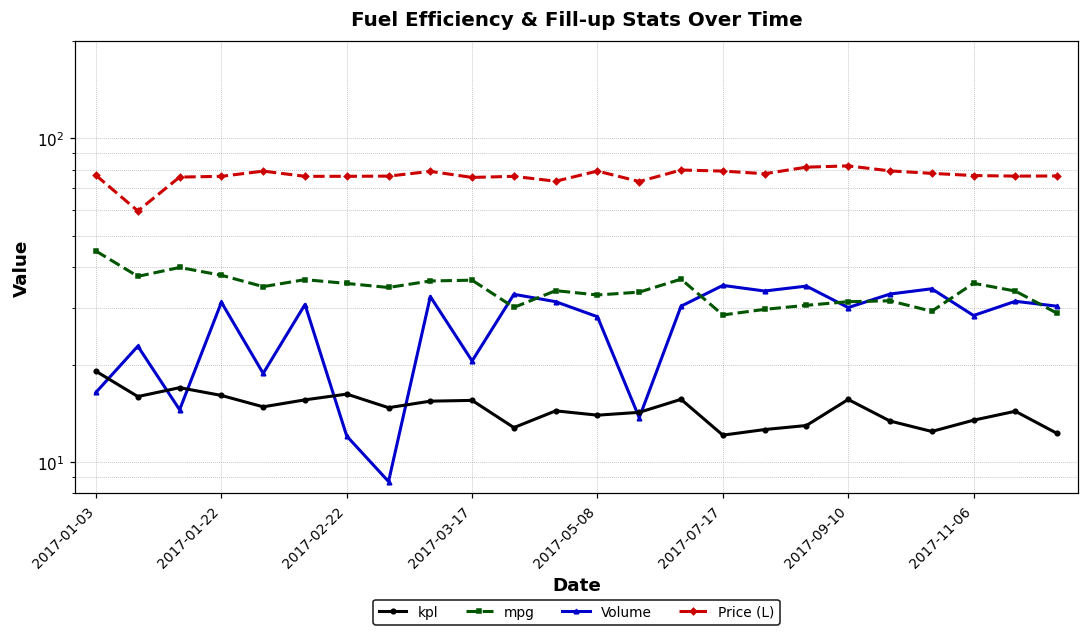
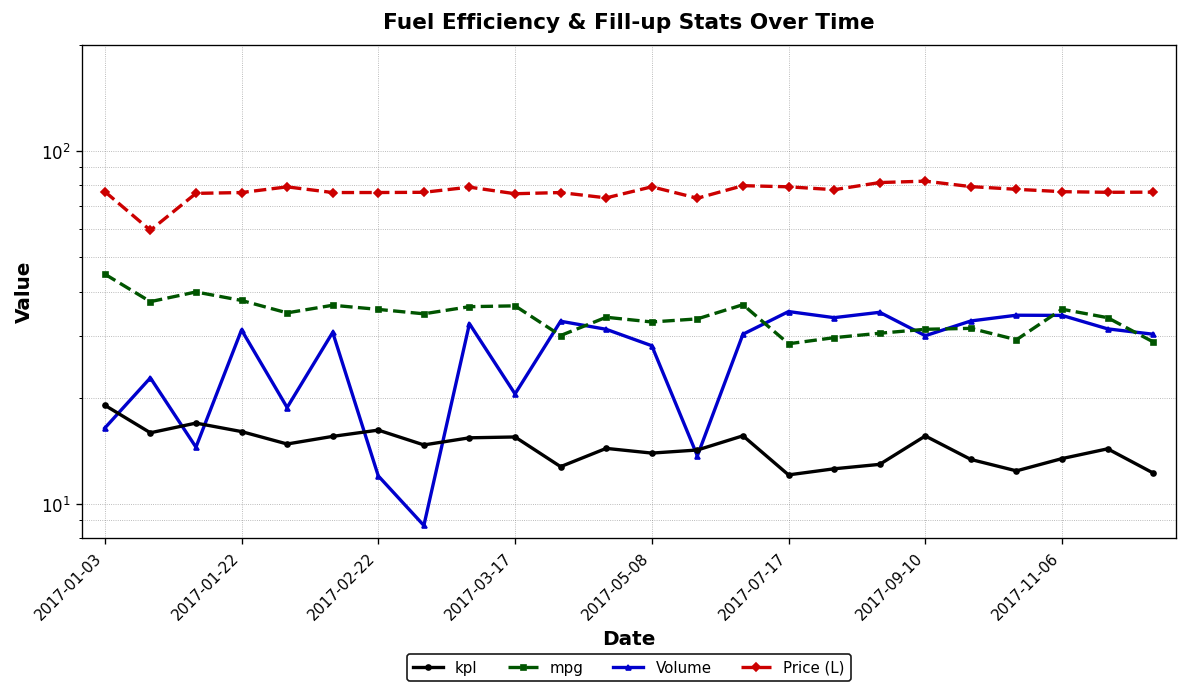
Volume, 2017-11-06: 28 -> 34
